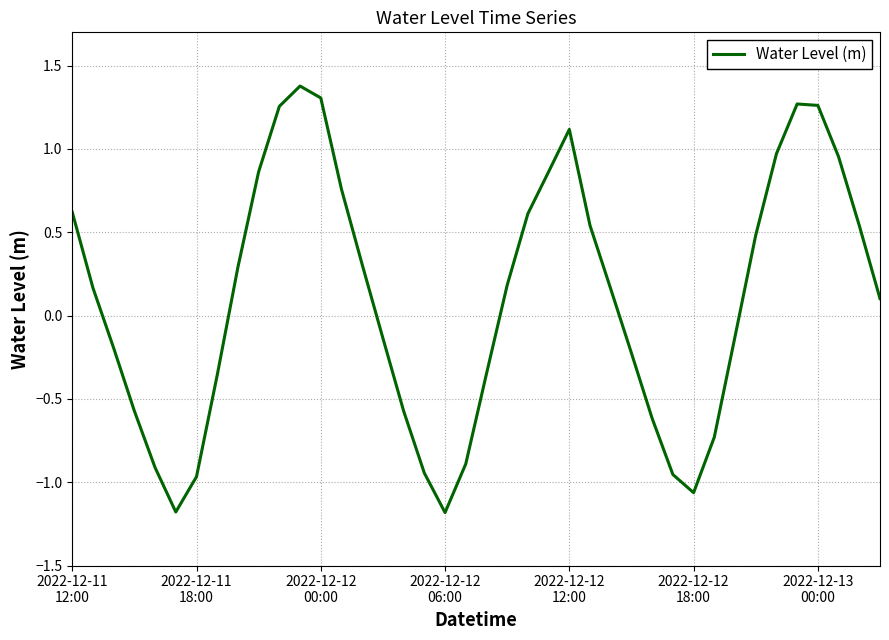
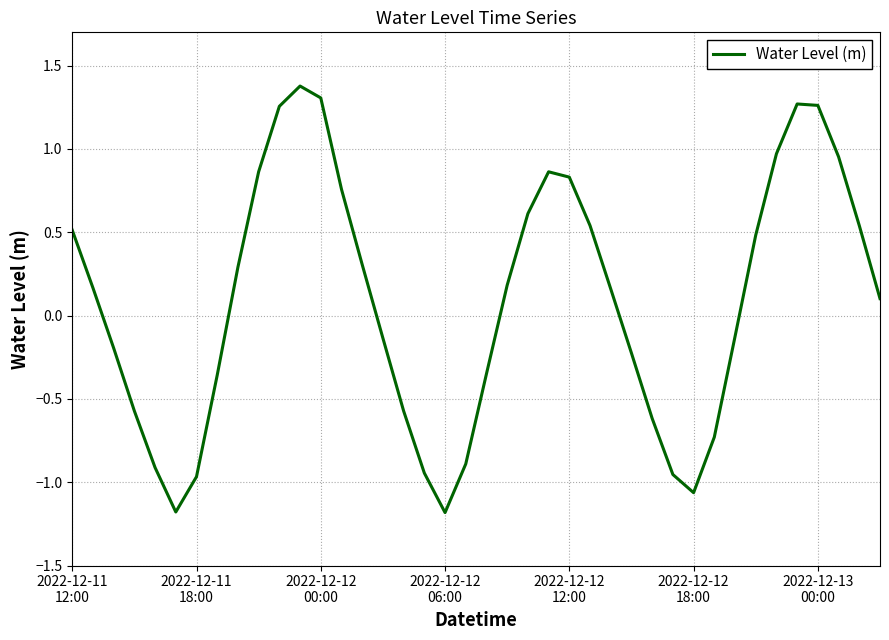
2022-12-11 12:00: 0.62 -> 0.51
2022-12-12 12:00: 1.12 -> 0.83
